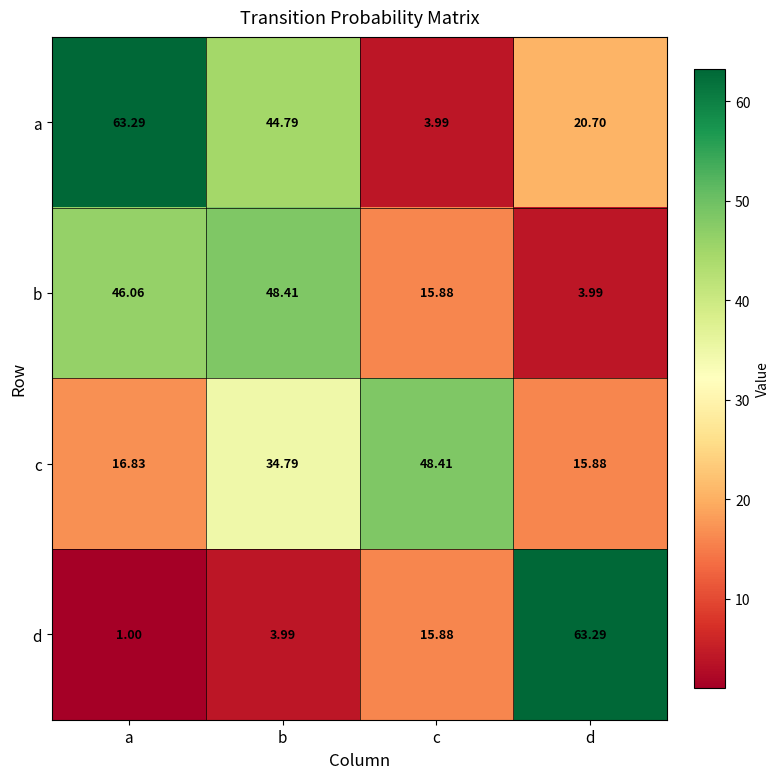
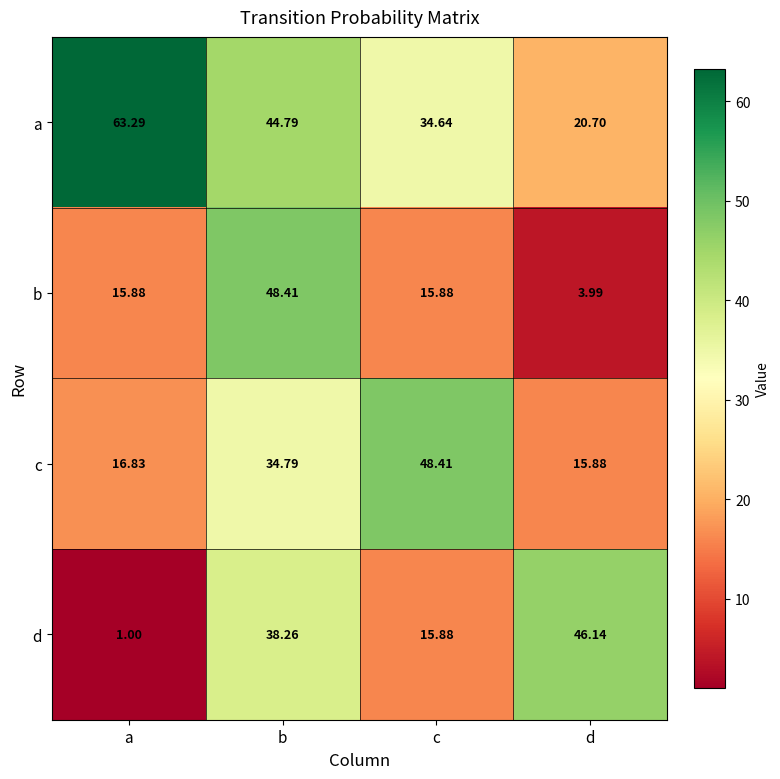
a, c: 3.99 -> 34.64
b, a: 46.06 -> 15.88
d, b: 3.99 -> 38.26
d, d: 63.29 -> 46.14
